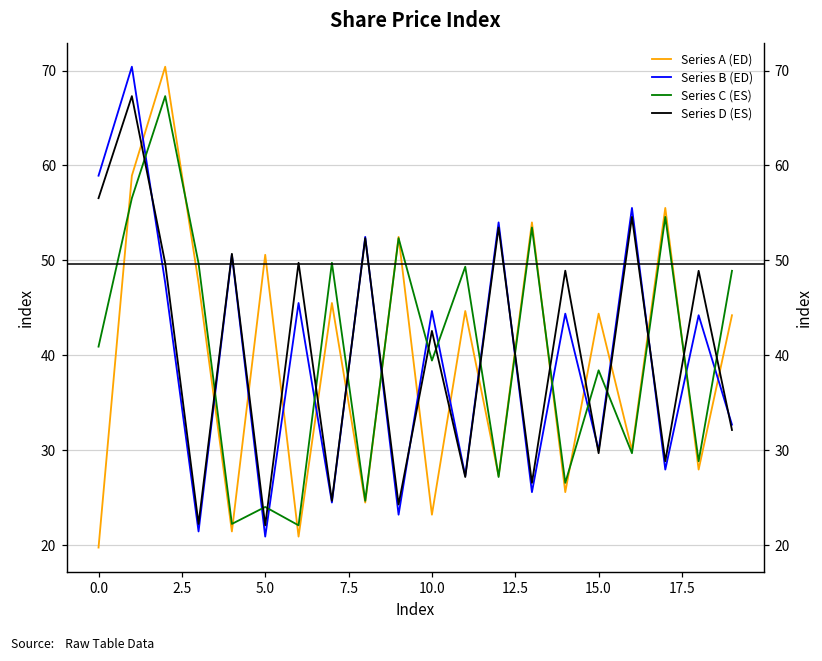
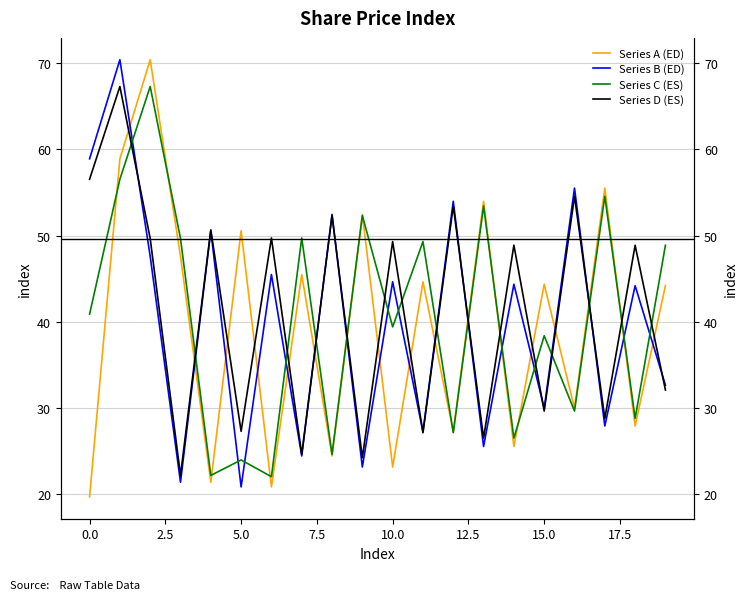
Series D (ES), 5.0: 22 -> 27
Series D (ES), 10.0: 43 -> 49
